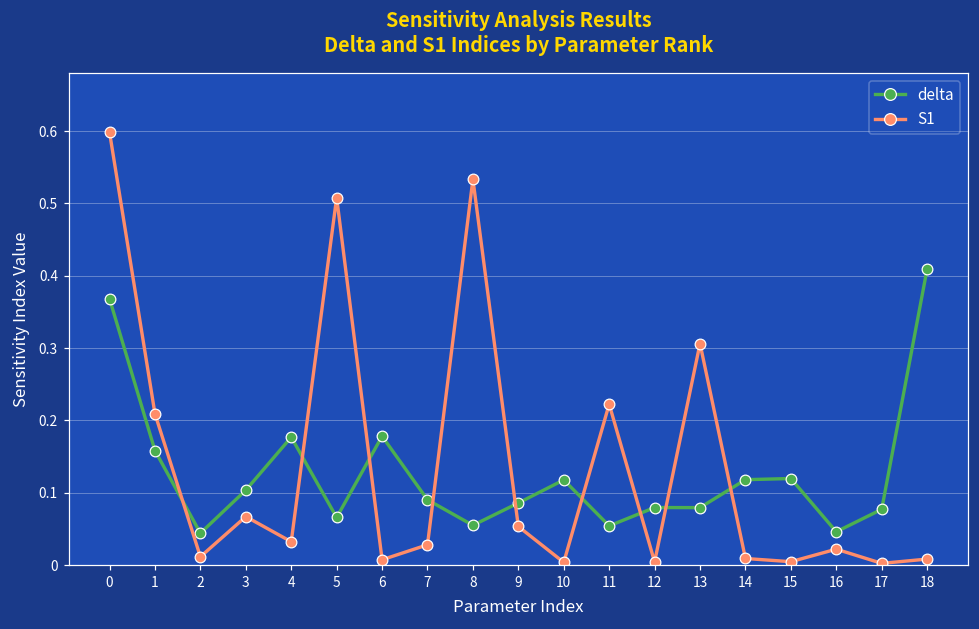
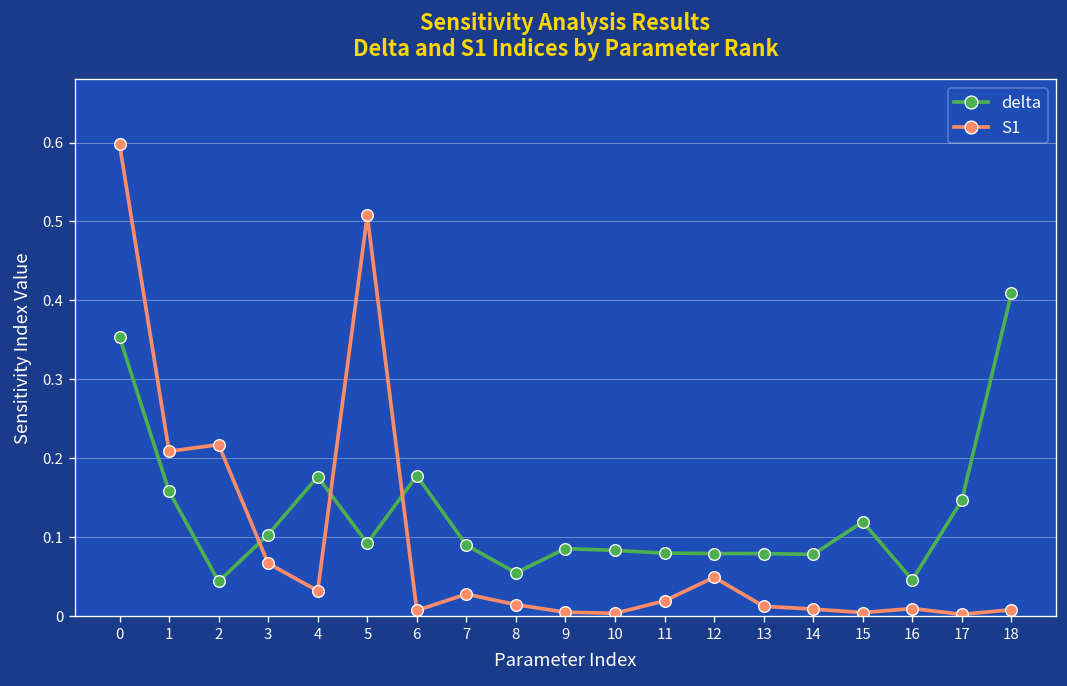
delta, 0: 0.37 -> 0.35
S1, 2: 0.01 -> 0.22
delta, 5: 0.07 -> 0.09
S1, 8: 0.53 -> 0.01
S1, 9: 0.05 -> 0.01
delta, 10: 0.12 -> 0.08
delta, 11: 0.05 -> 0.08
S1, 11: 0.22 -> 0.02
S1, 12: 0.00 -> 0.05
S1, 13: 0.31 -> 0.01
delta, 14: 0.12 -> 0.08
S1, 16: 0.02 -> 0.01
delta, 17: 0.08 -> 0.15
